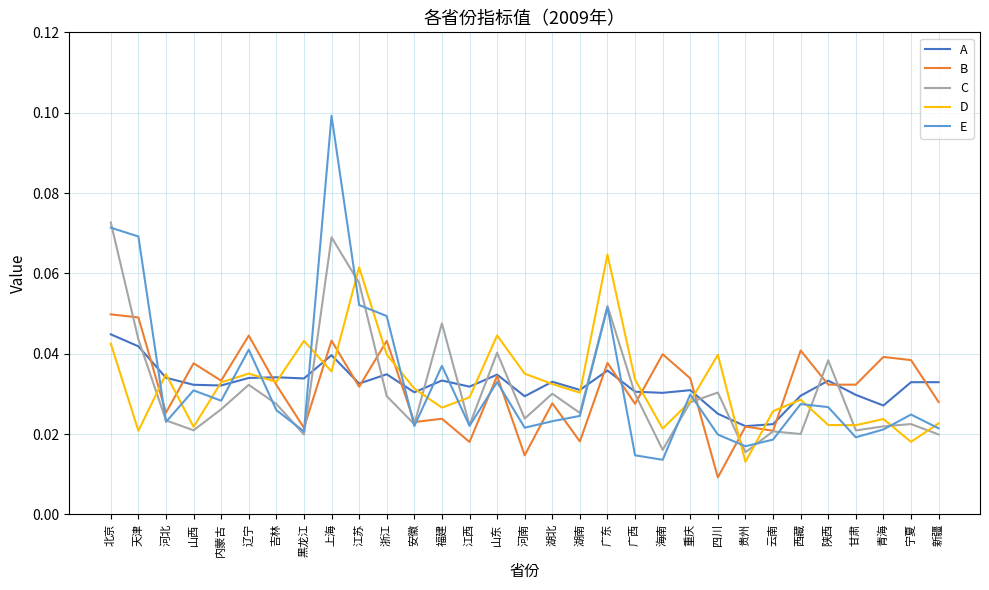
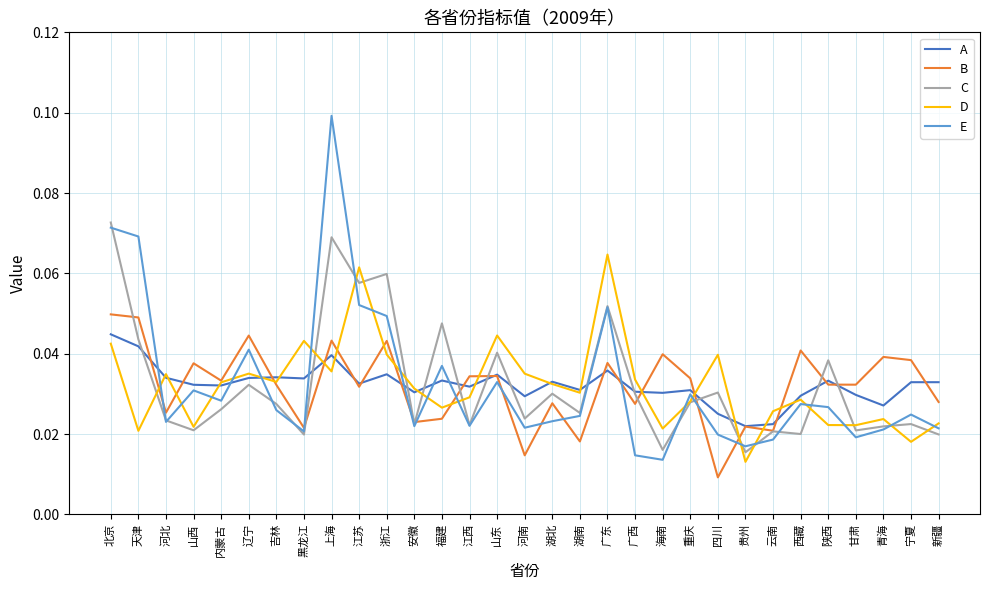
C, 浙江: 0.029 -> 0.060
B, 江西: 0.018 -> 0.034
